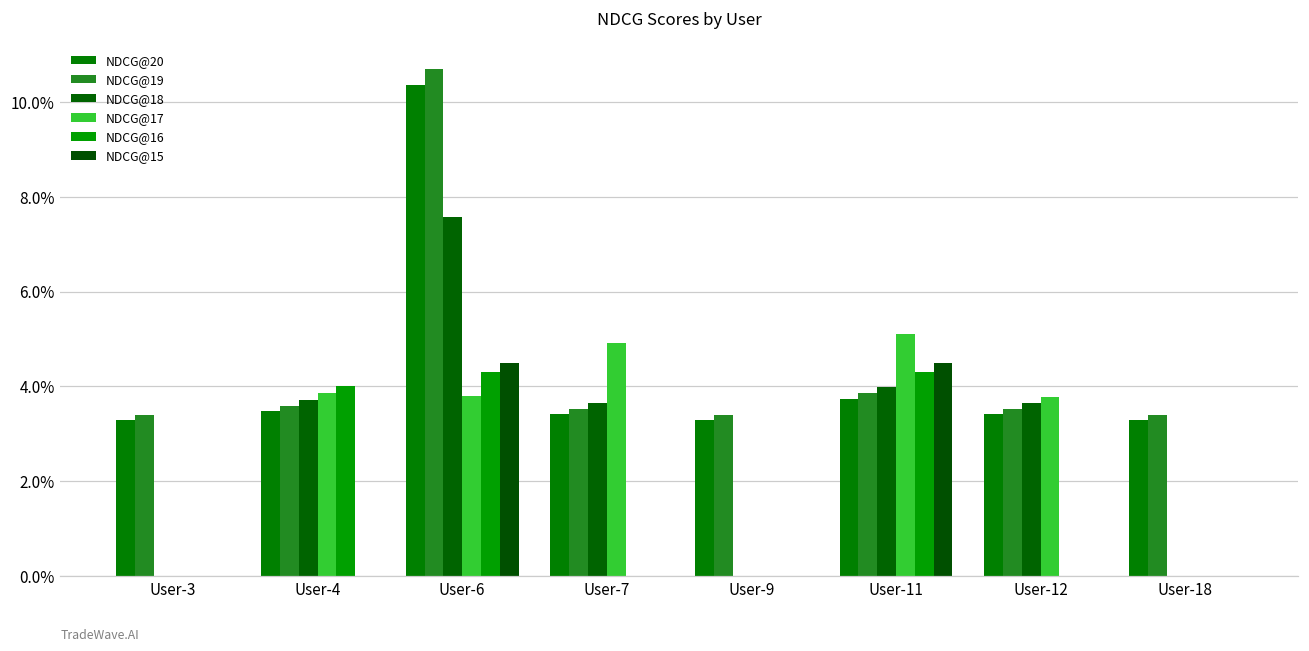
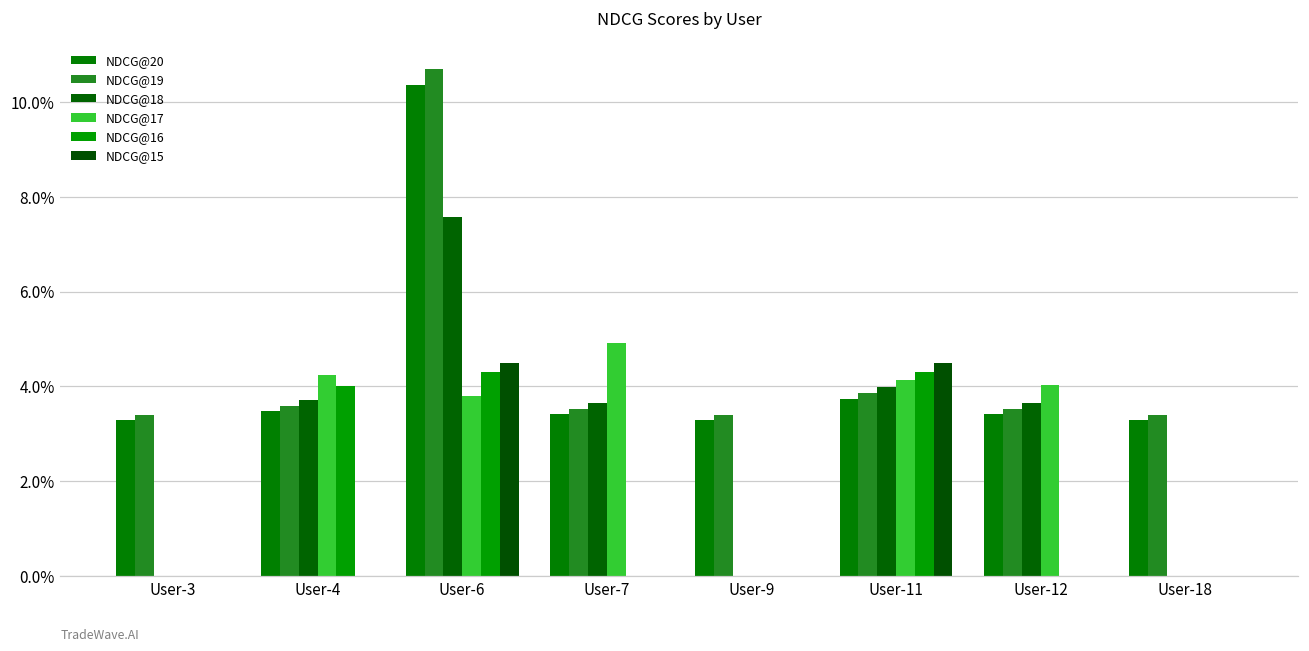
NDCG@17, User-4: 3.9% -> 4.2%
NDCG@17, User-11: 5.1% -> 4.1%
NDCG@17, User-12: 3.8% -> 4.0%
